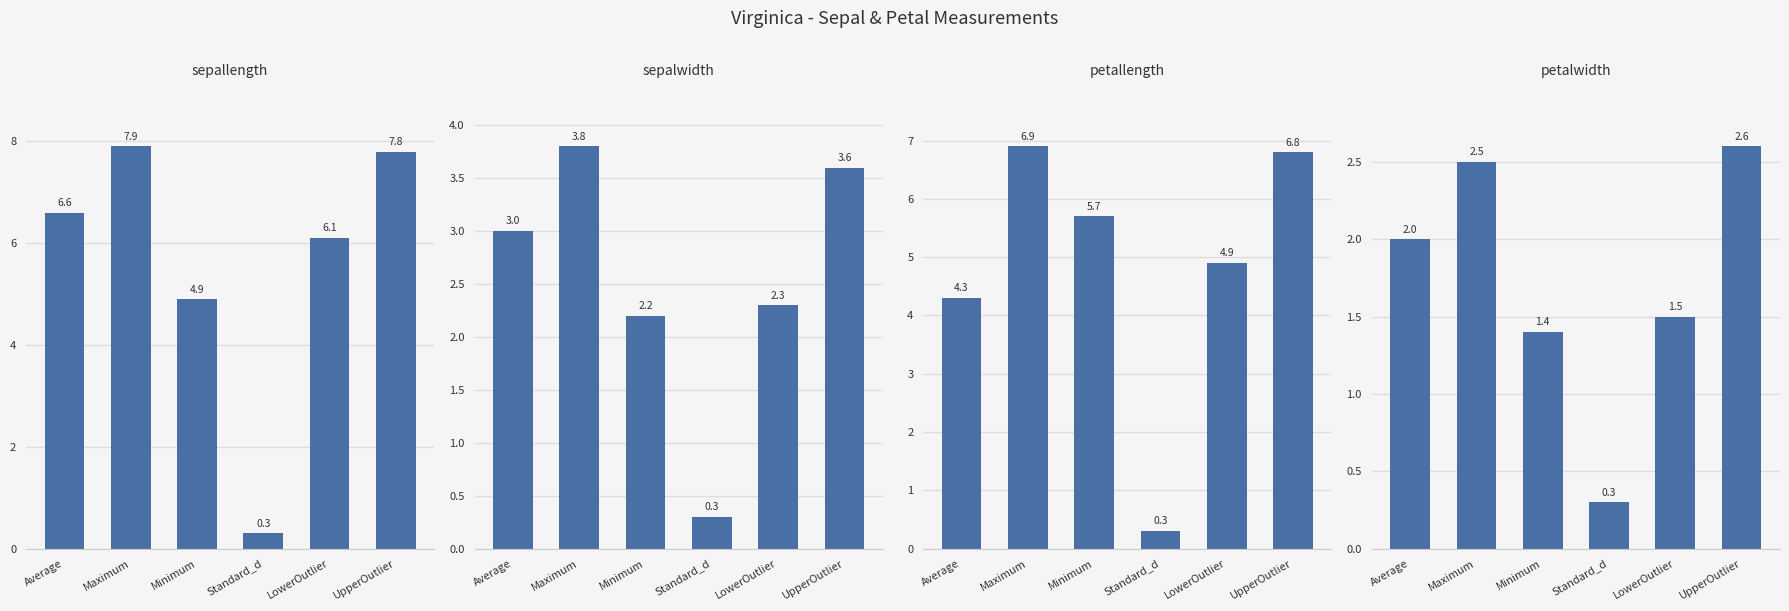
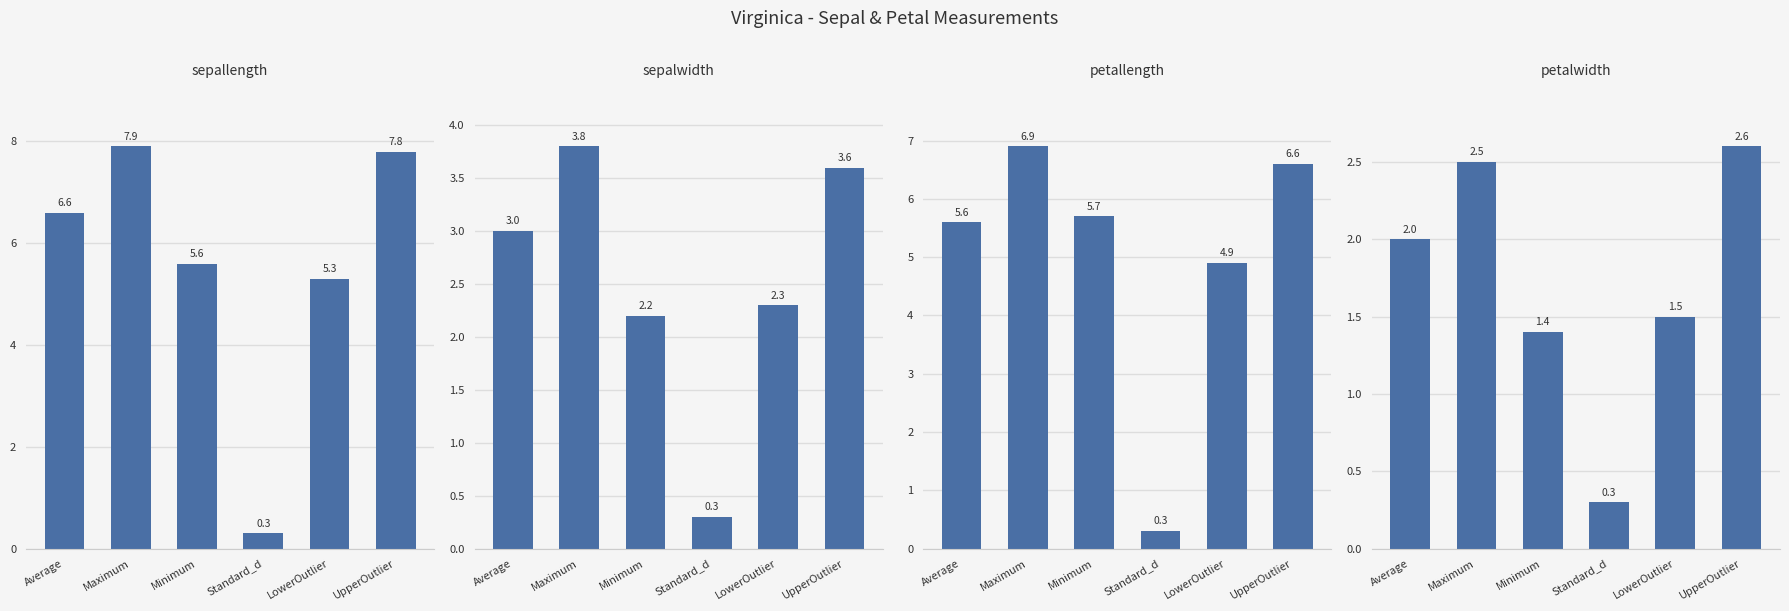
sepallength, Minimum: 4.9 -> 5.6
sepallength, LowerOutlier: 6.1 -> 5.3
petallength, Average: 4.3 -> 5.6
petallength, UpperOutlier: 6.8 -> 6.6
